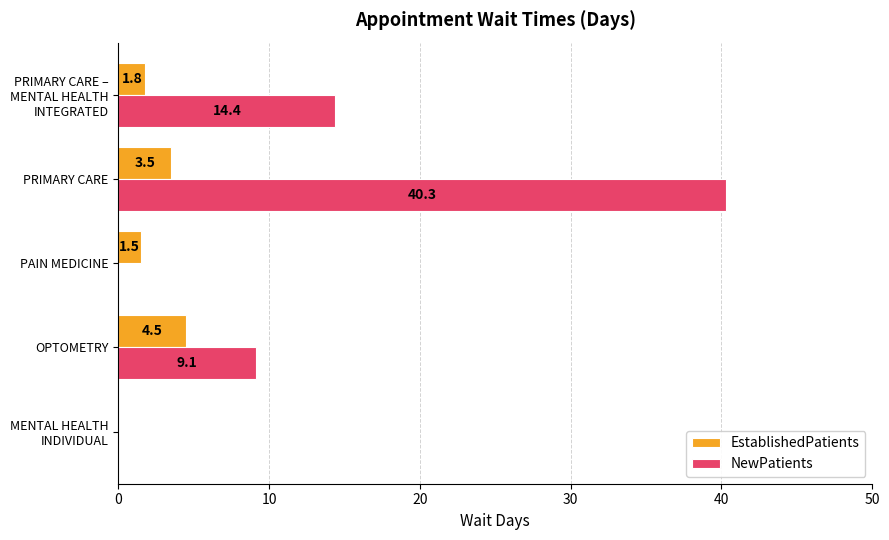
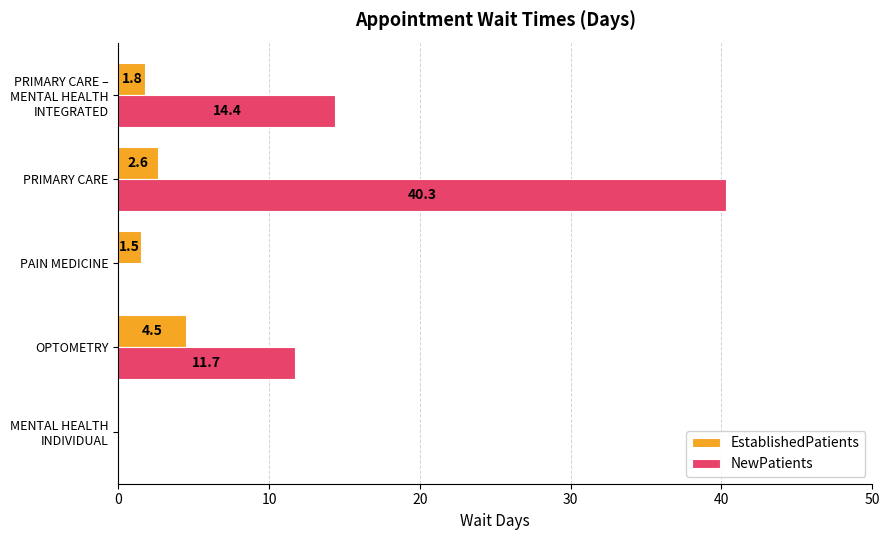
EstablishedPatients, PRIMARY CARE: 3.5 -> 2.6
NewPatients, OPTOMETRY: 9.1 -> 11.7
